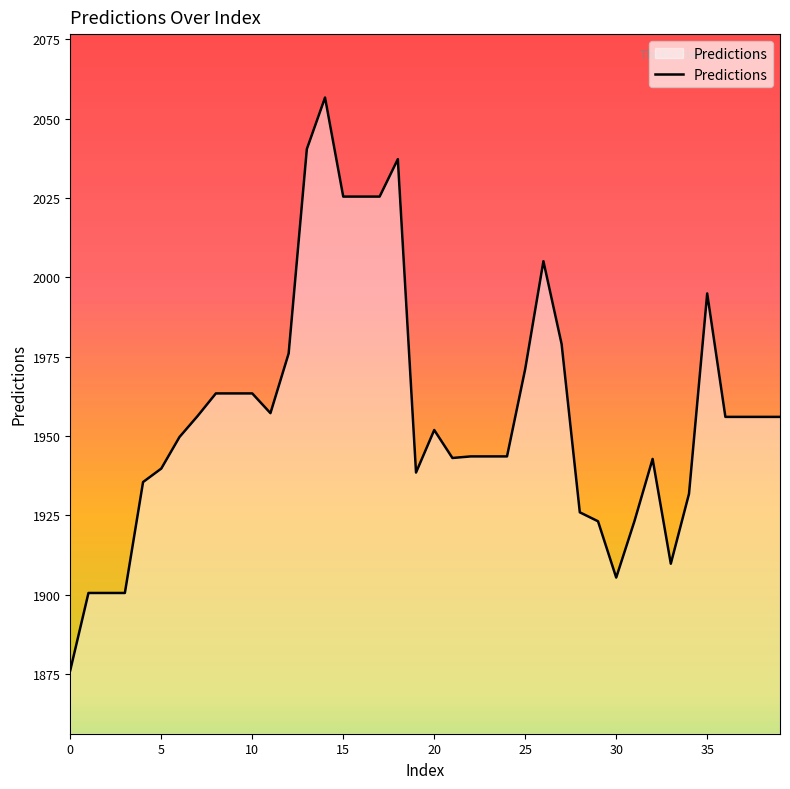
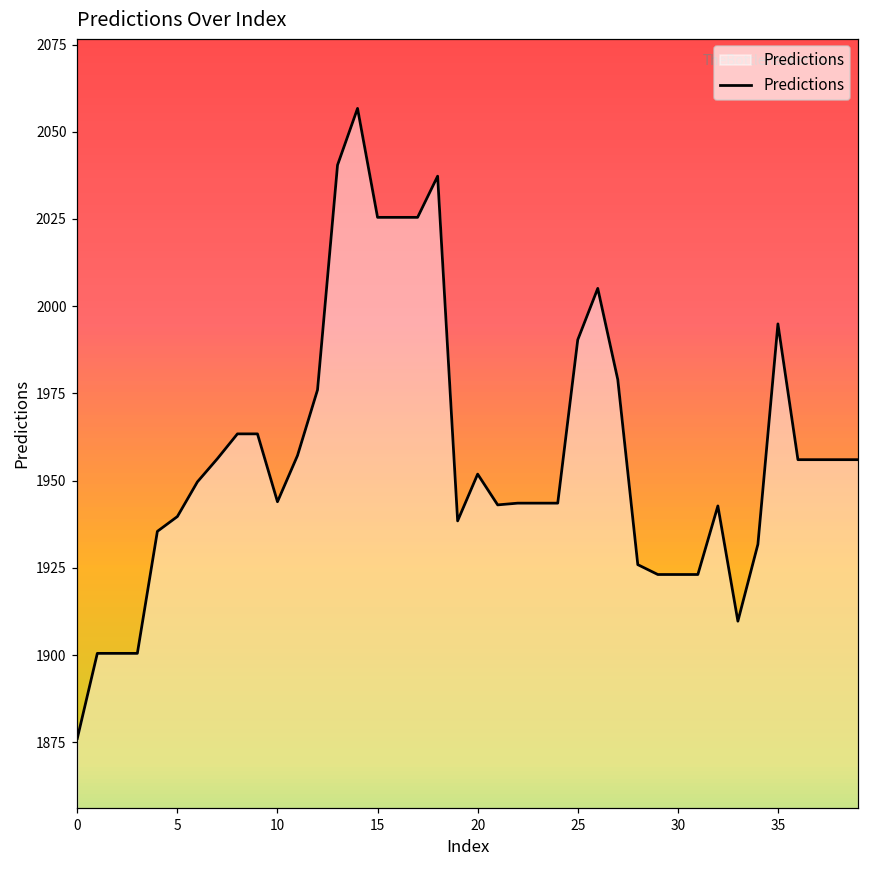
10: 1963 -> 1944
25: 1971 -> 1990
30: 1905 -> 1923
